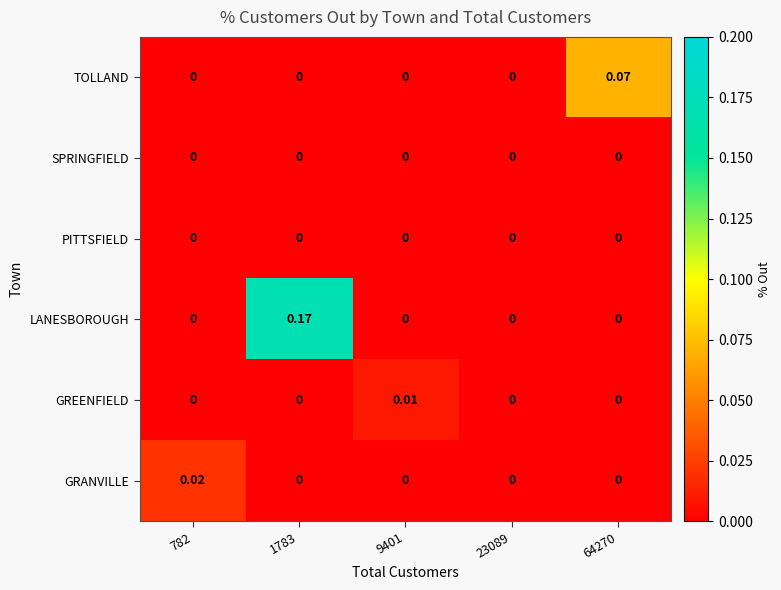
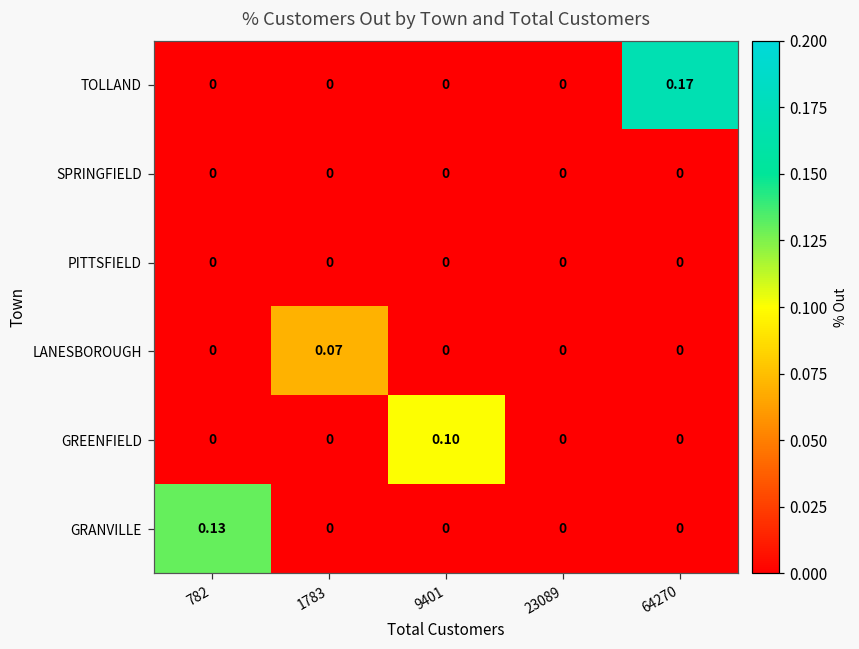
TOLLAND, 64270: 0.07 -> 0.17
LANESBOROUGH, 1783: 0.17 -> 0.07
GREENFIELD, 9401: 0.01 -> 0.10
GRANVILLE, 782: 0.02 -> 0.13
